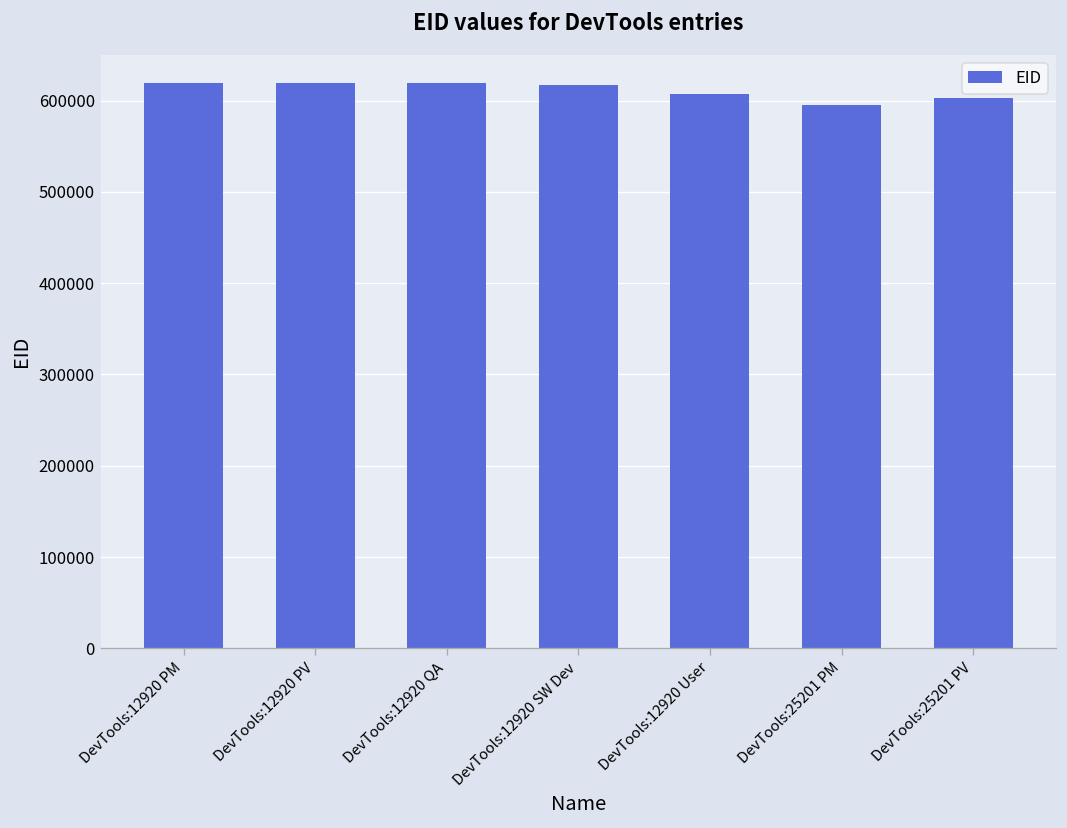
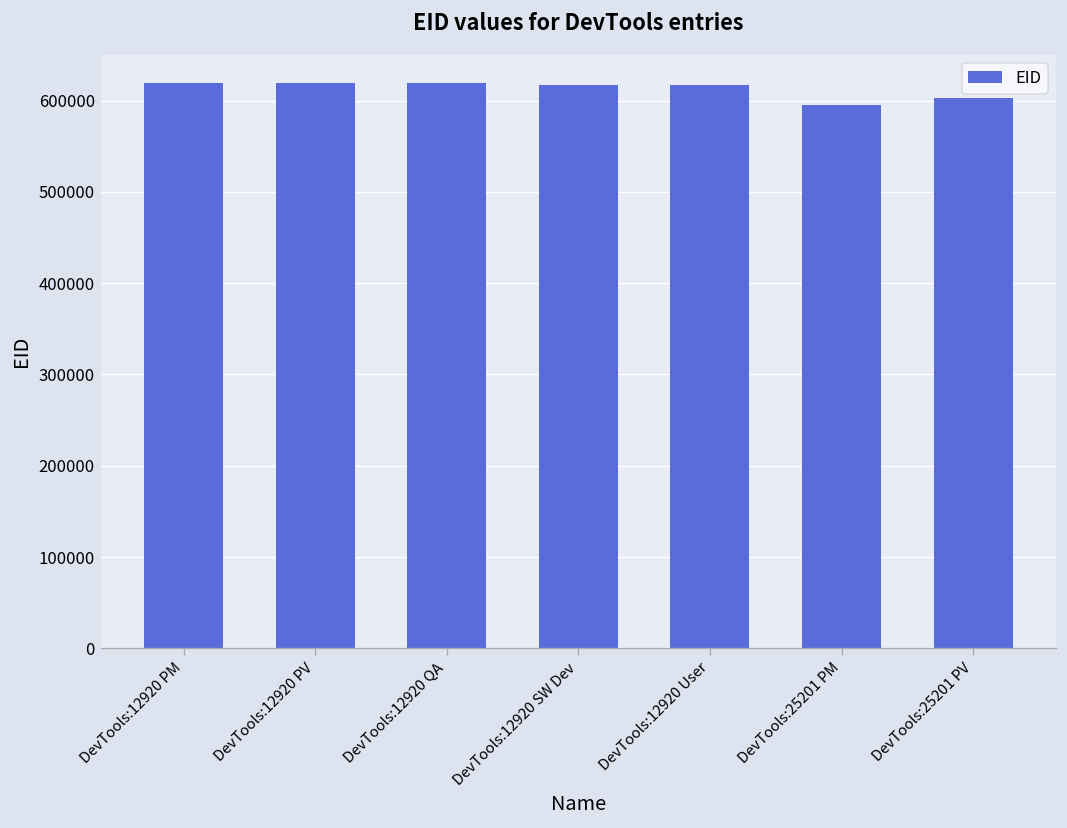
DevTools:12920 User: 610000 -> 620000
